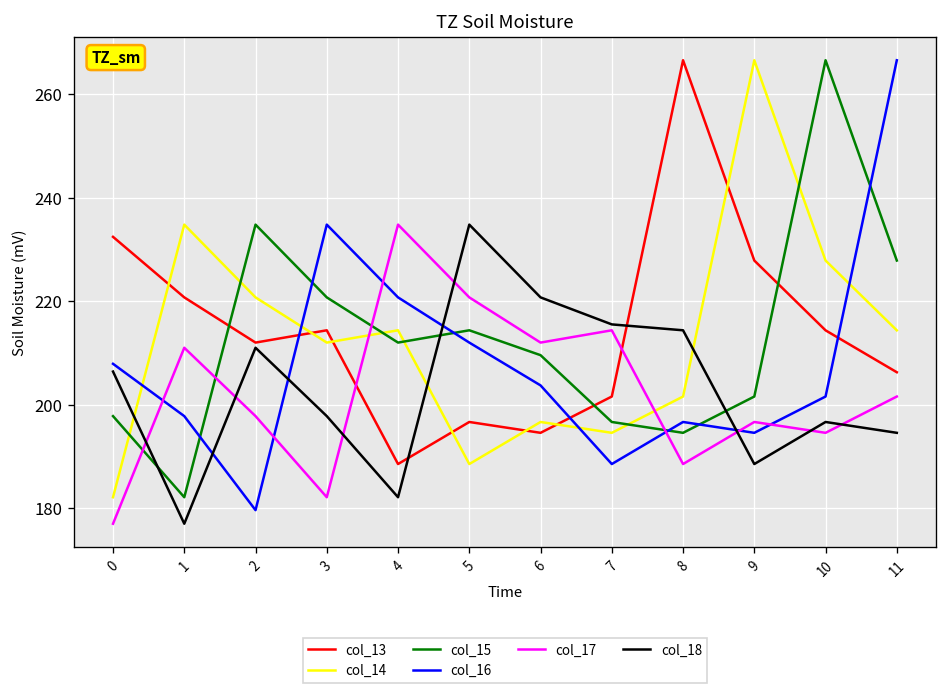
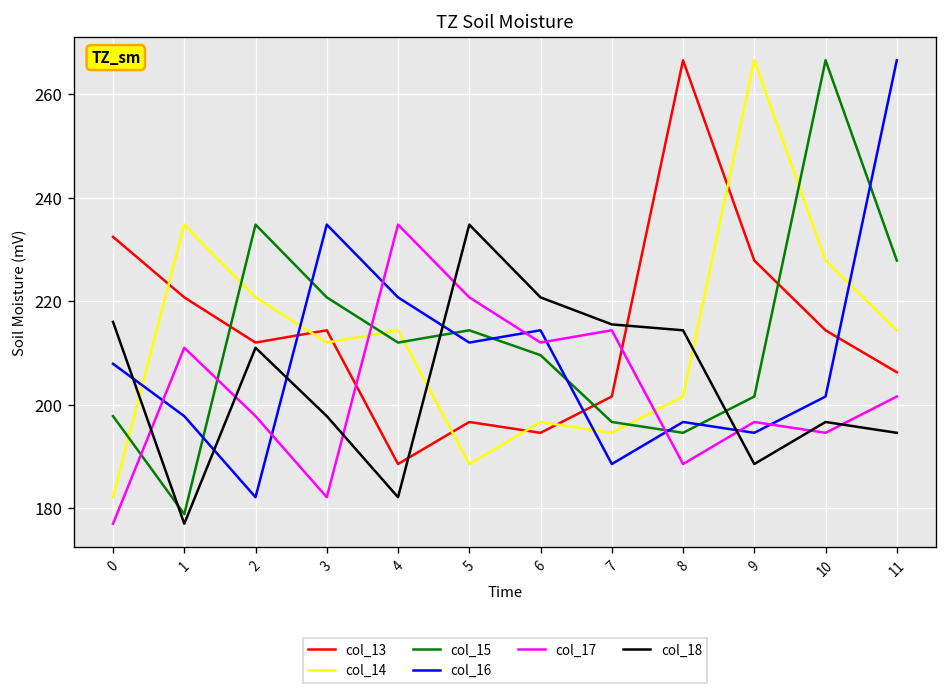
col_18, 0: 206 -> 216
col_15, 1: 182 -> 179
col_16, 2: 180 -> 182
col_16, 6: 204 -> 214
